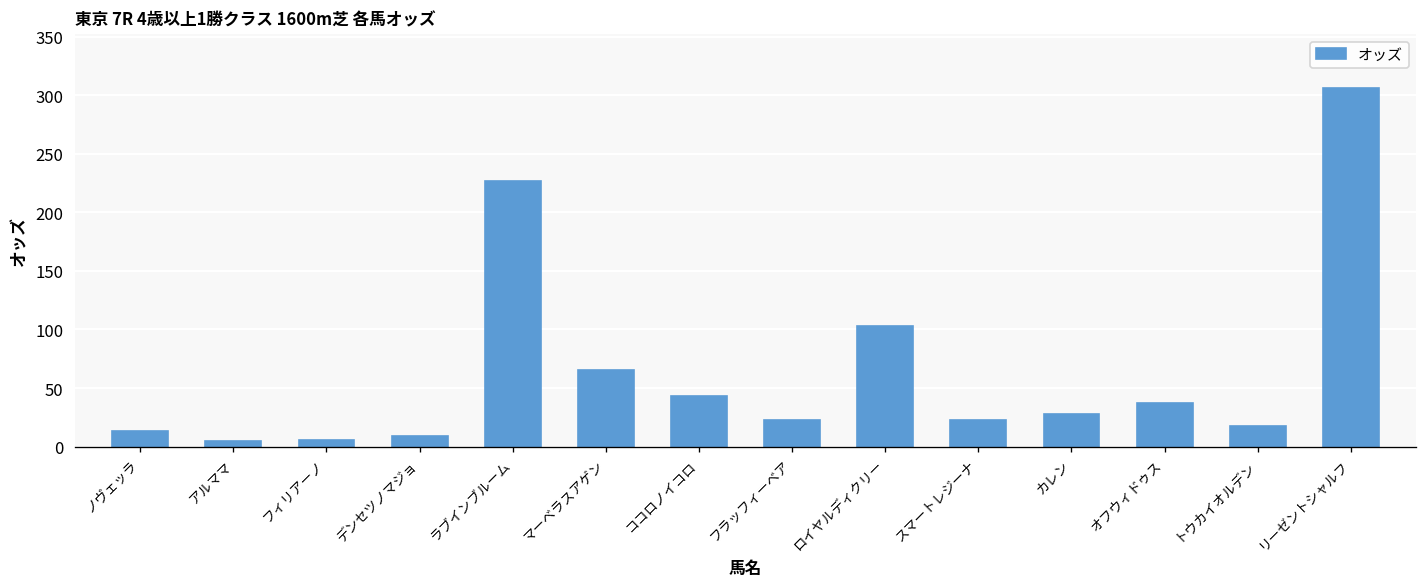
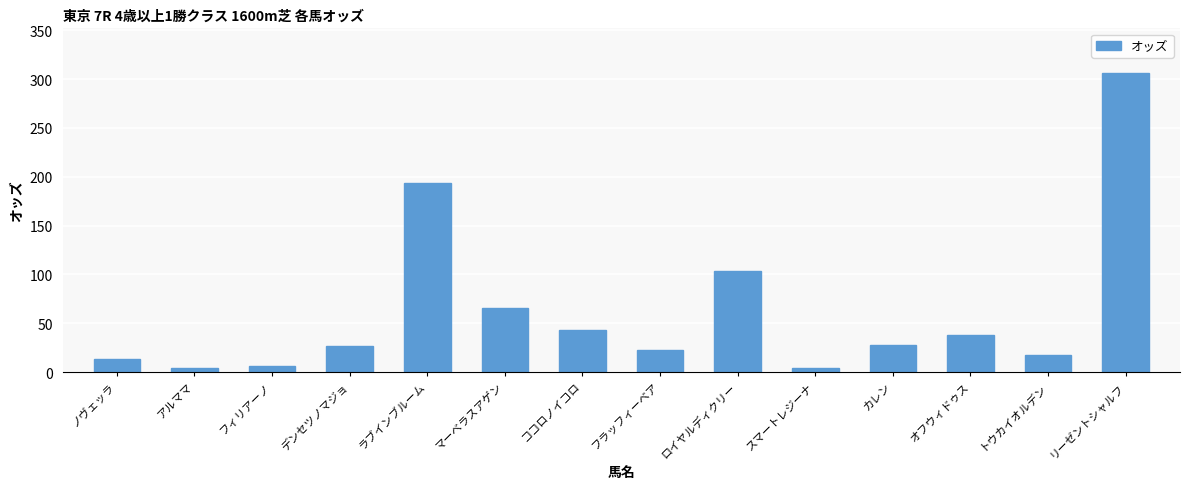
デンセツノマジョ: 10 -> 30
ラブインブルーム: 230 -> 190
スマートレジーナ: 20 -> 0
